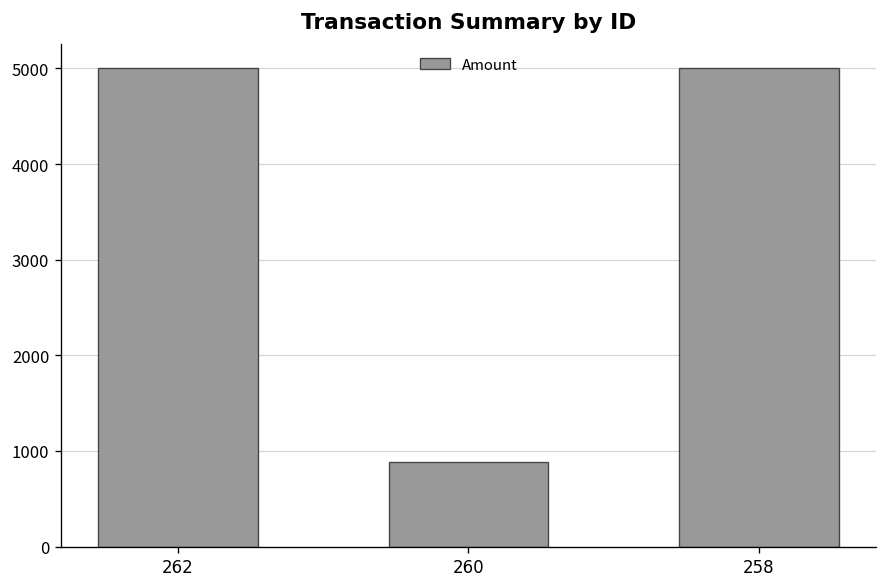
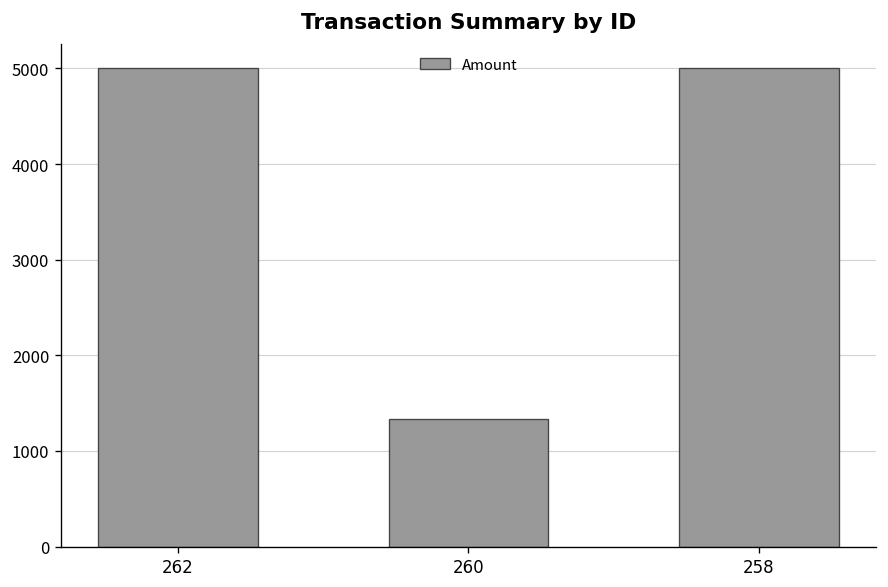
260: 900 -> 1300
